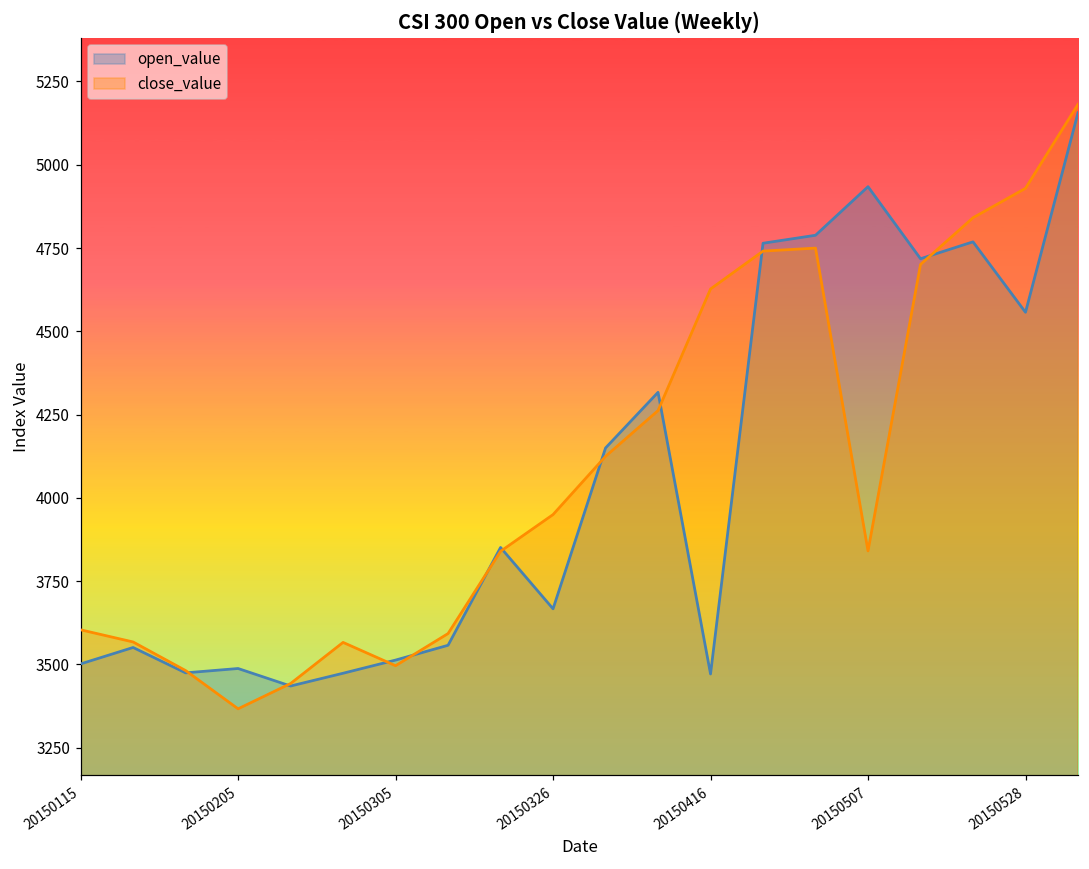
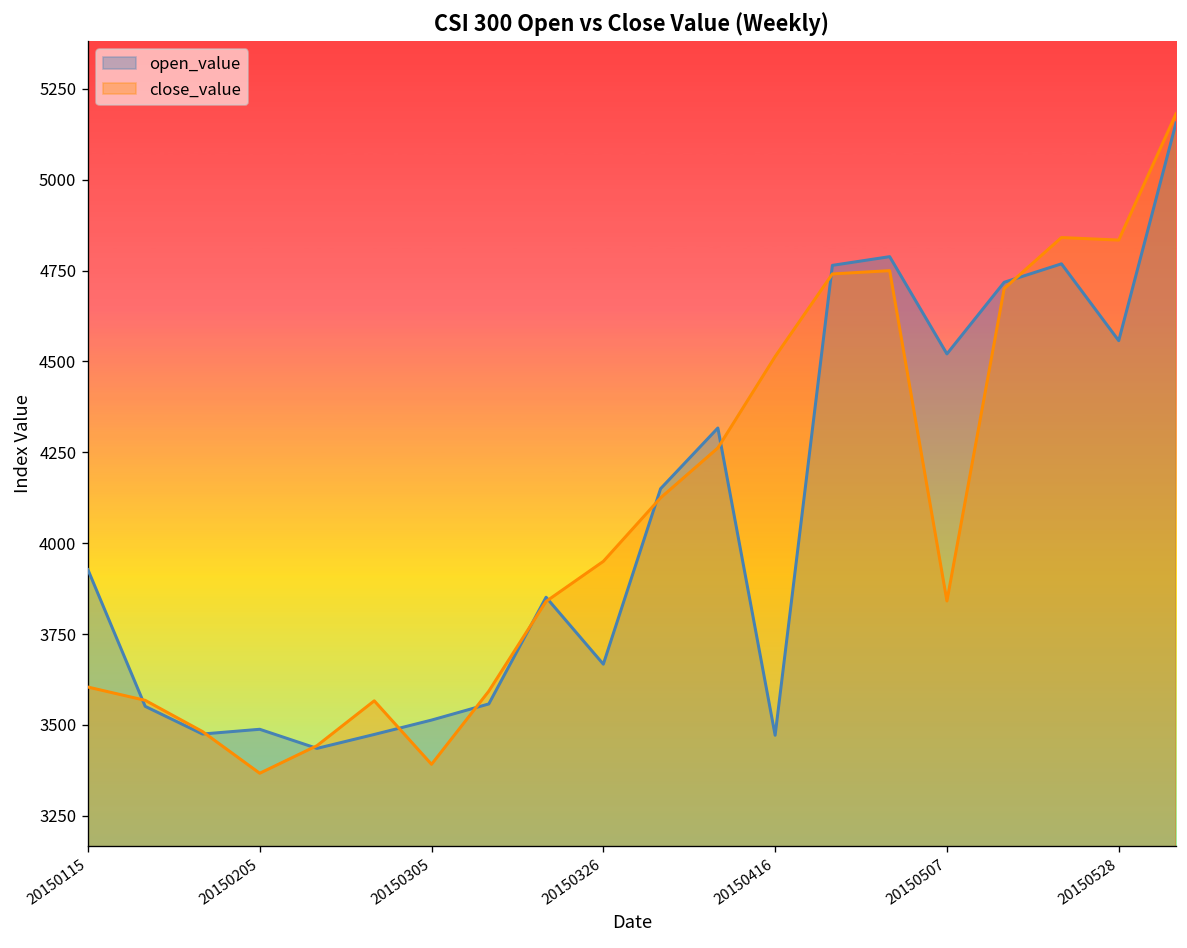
open_value, 20150115: 3500 -> 3930
close_value, 20150305: 3500 -> 3390
close_value, 20150416: 4630 -> 4510
open_value, 20150507: 4930 -> 4520
close_value, 20150528: 4930 -> 4830
